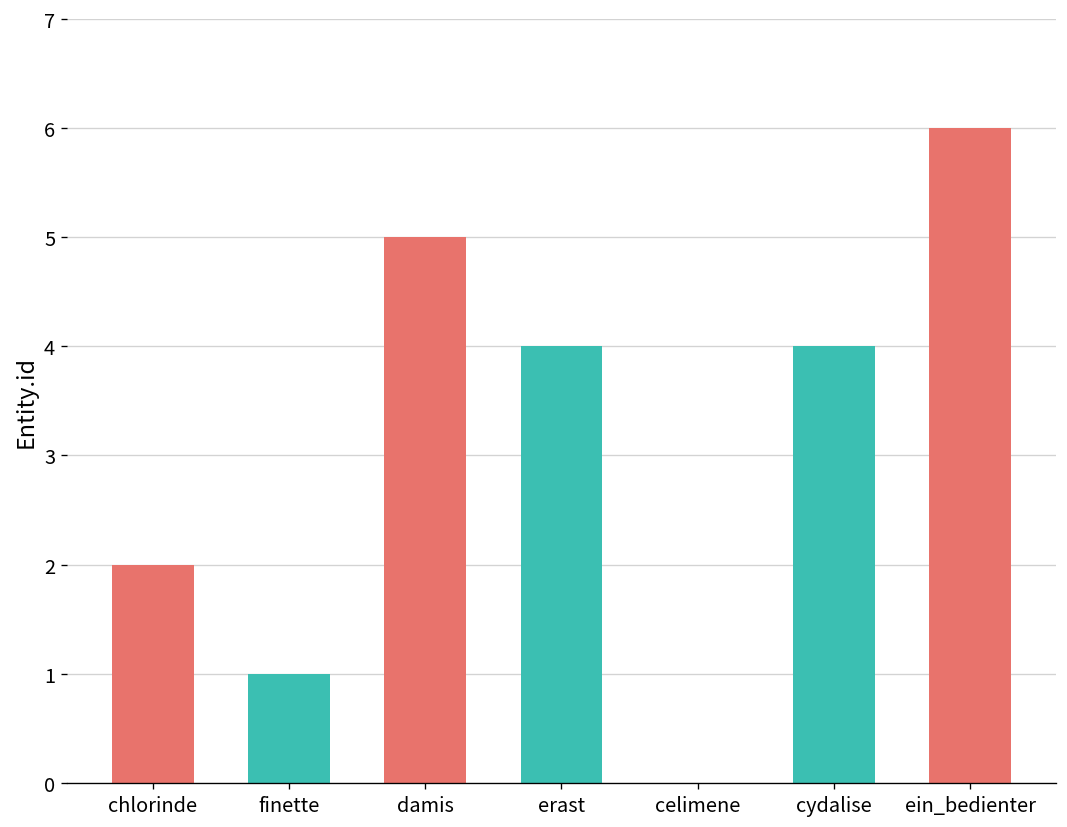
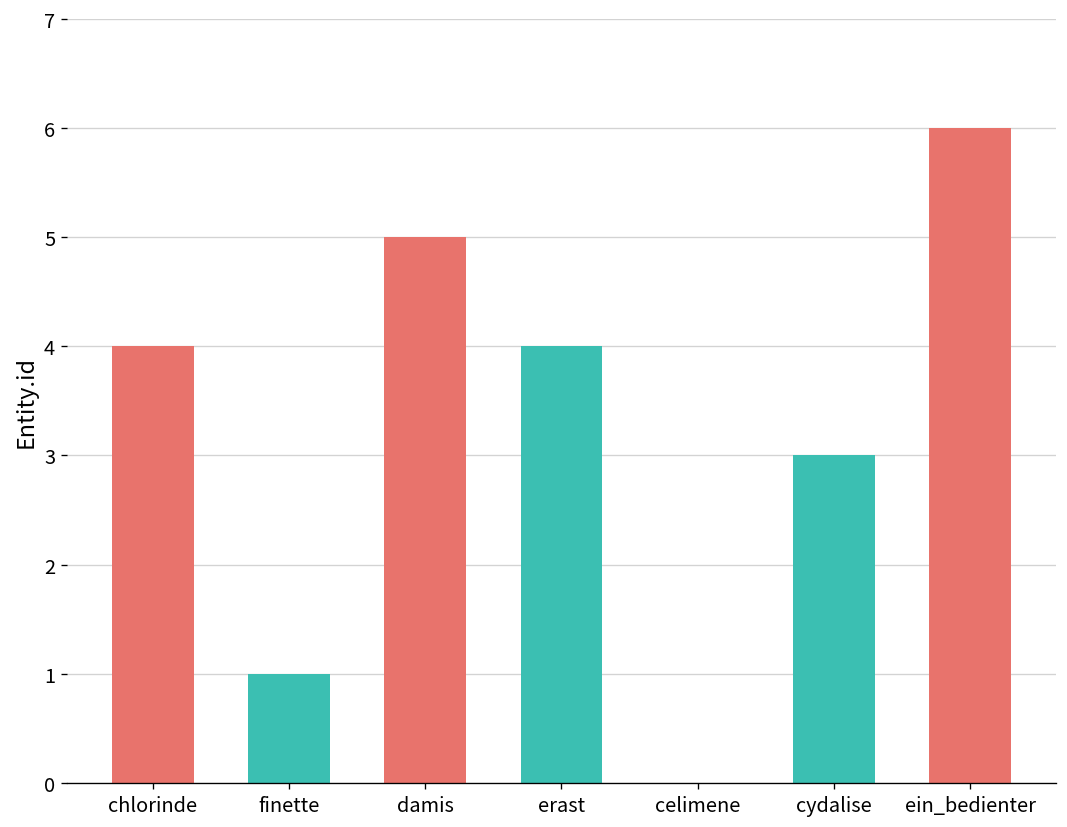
chlorinde: 2 -> 4
cydalise: 4 -> 3
